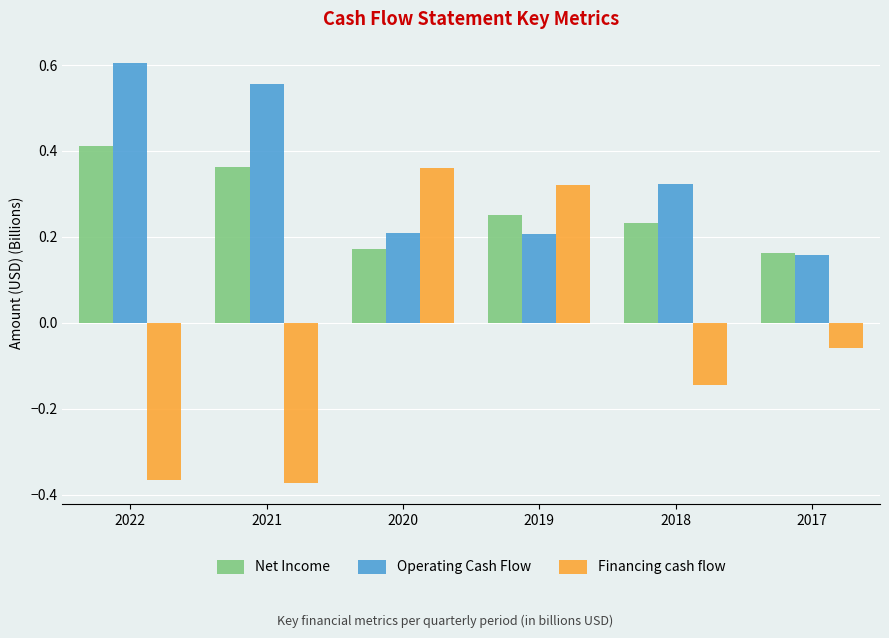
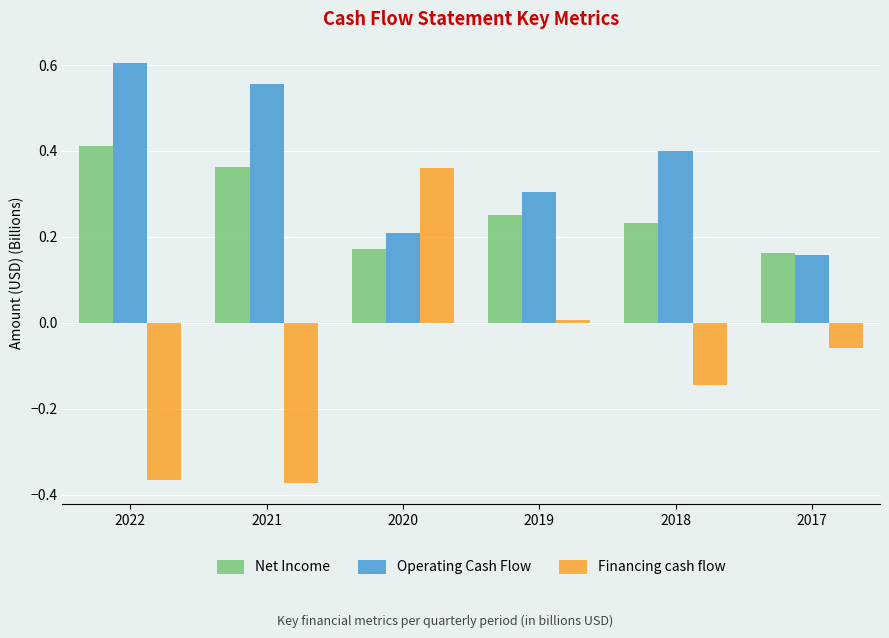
Operating Cash Flow, 2019: 0.21 -> 0.30
Financing cash flow, 2019: 0.32 -> 0.01
Operating Cash Flow, 2018: 0.32 -> 0.40
